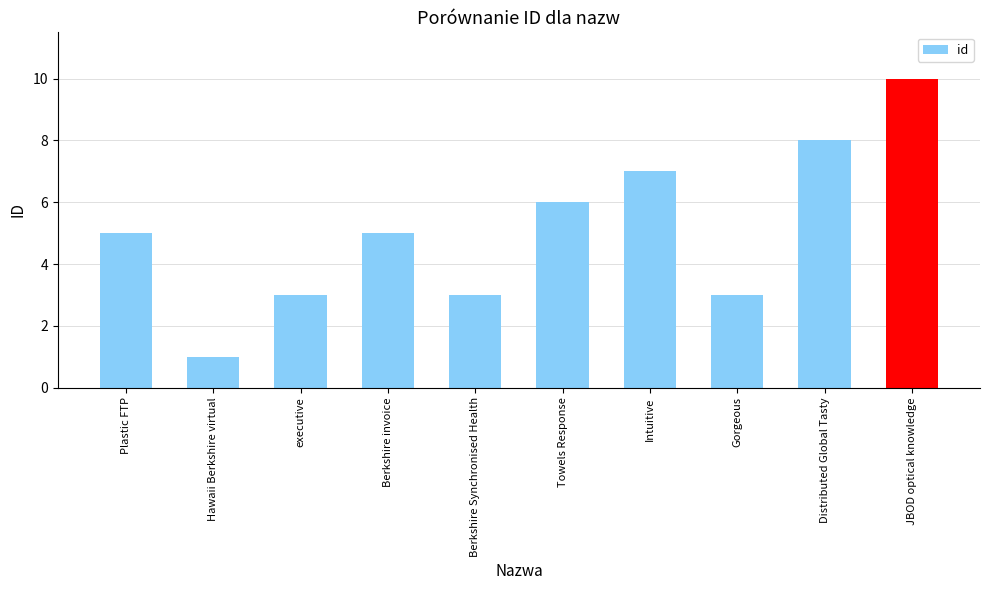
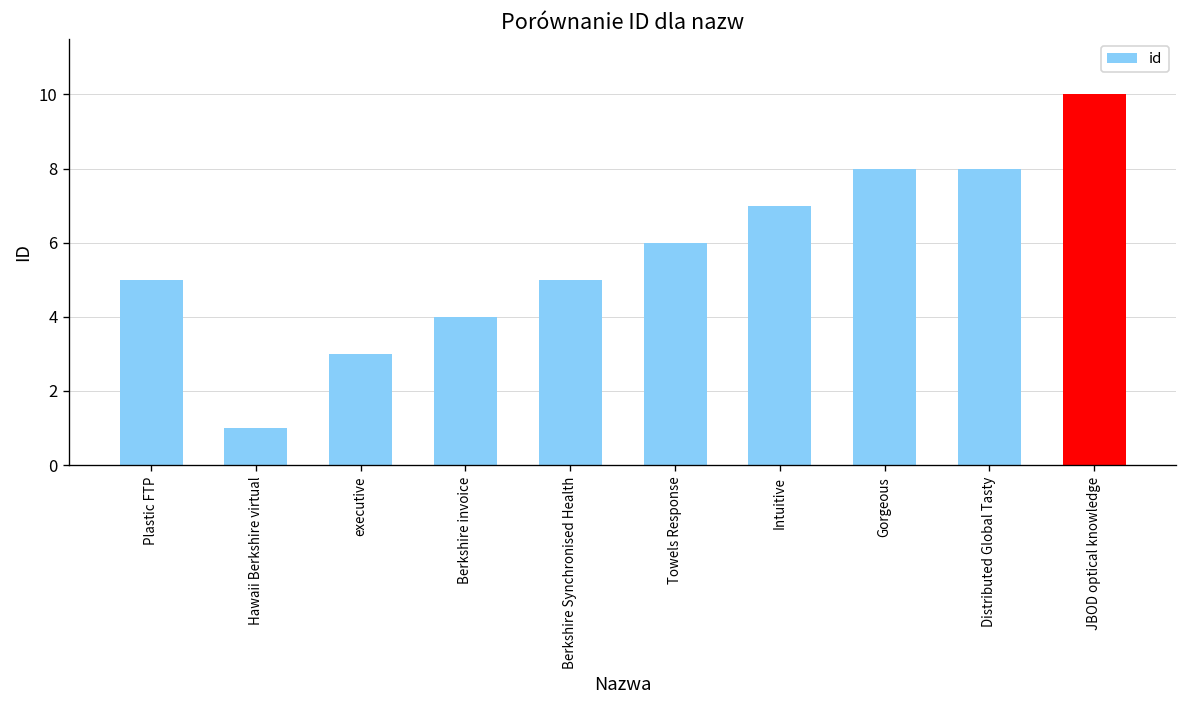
Berkshire invoice: 5 -> 4
Berkshire Synchronised Health: 3 -> 5
Gorgeous: 3 -> 8
